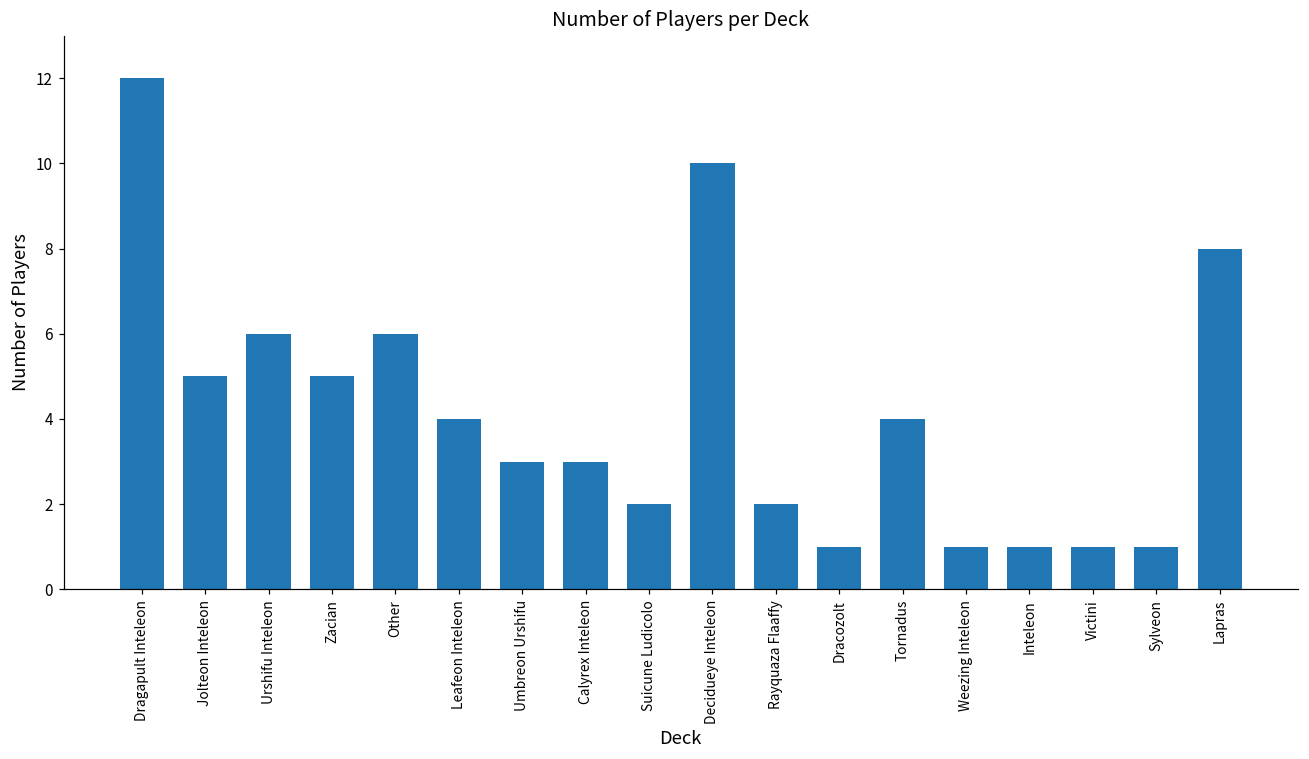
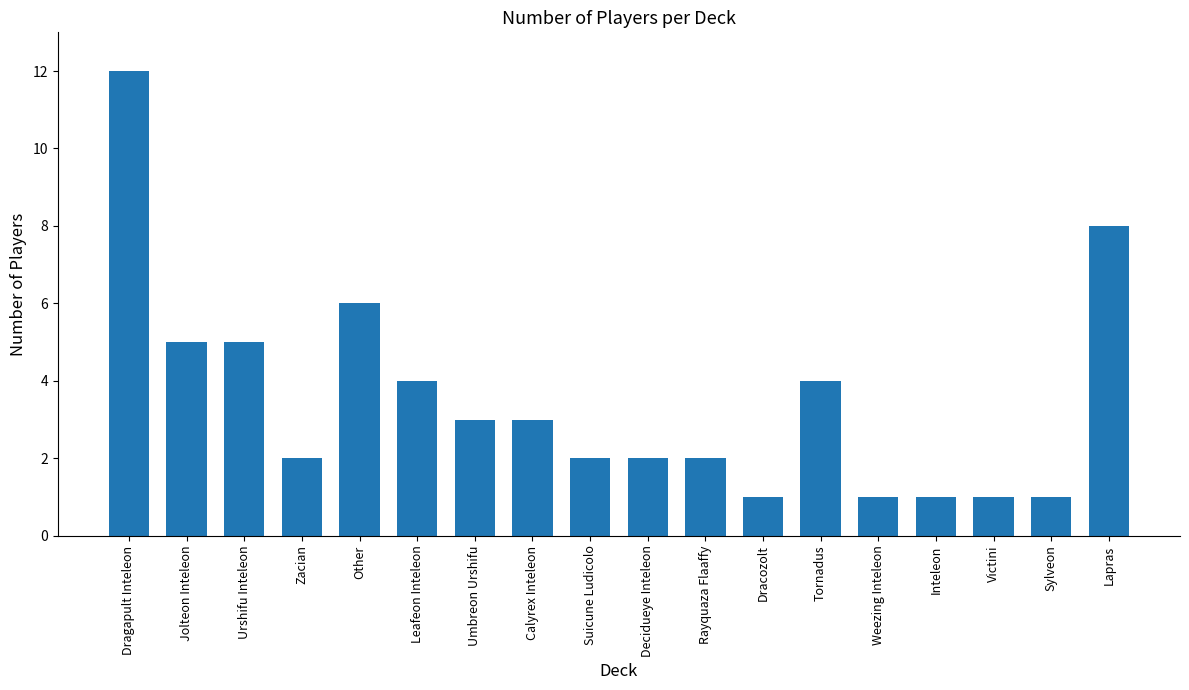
Urshifu Inteleon: 6 -> 5
Zacian: 5 -> 2
Decidueye Inteleon: 10 -> 2
